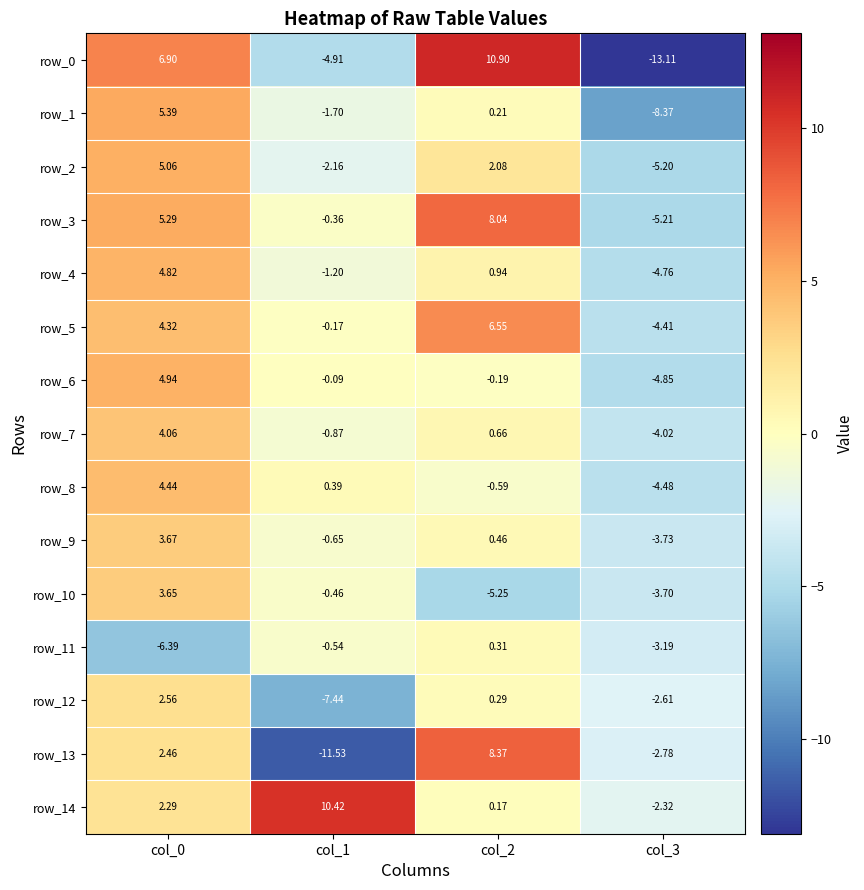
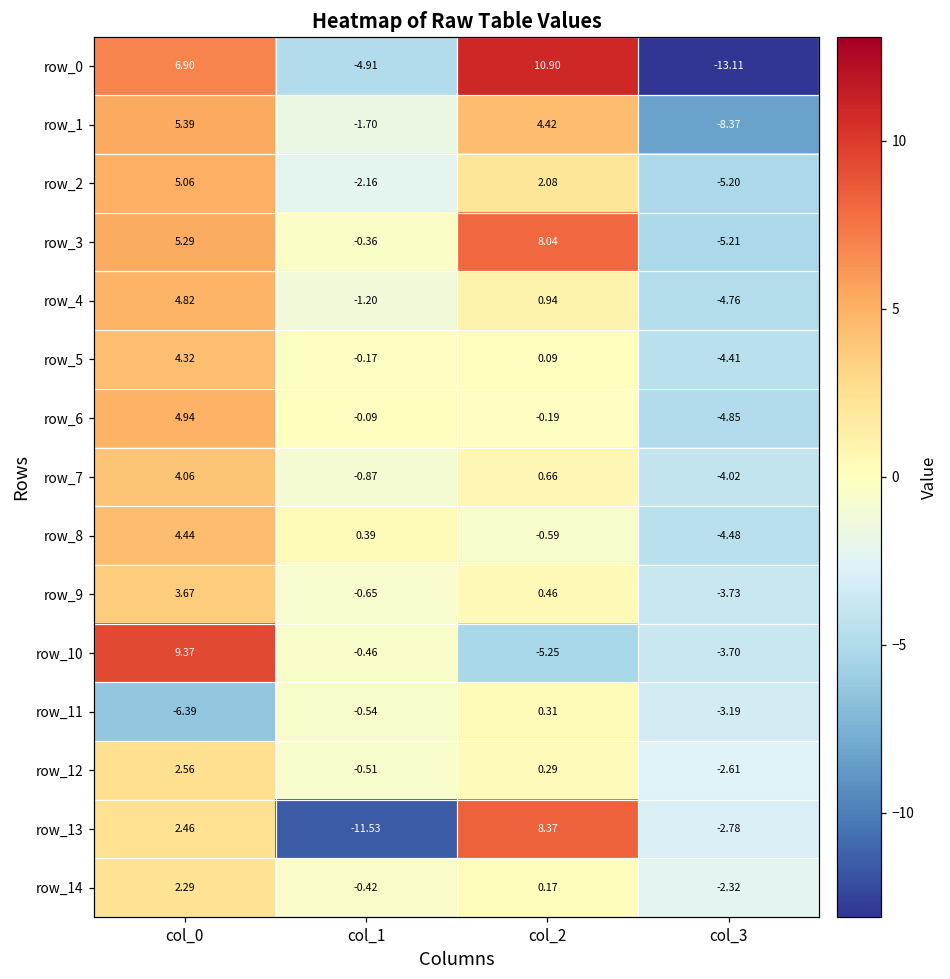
row_1, col_2: 0.21 -> 4.42
row_5, col_2: 6.55 -> 0.09
row_10, col_0: 3.65 -> 9.37
row_12, col_1: -7.44 -> -0.51
row_14, col_1: 10.42 -> -0.42
